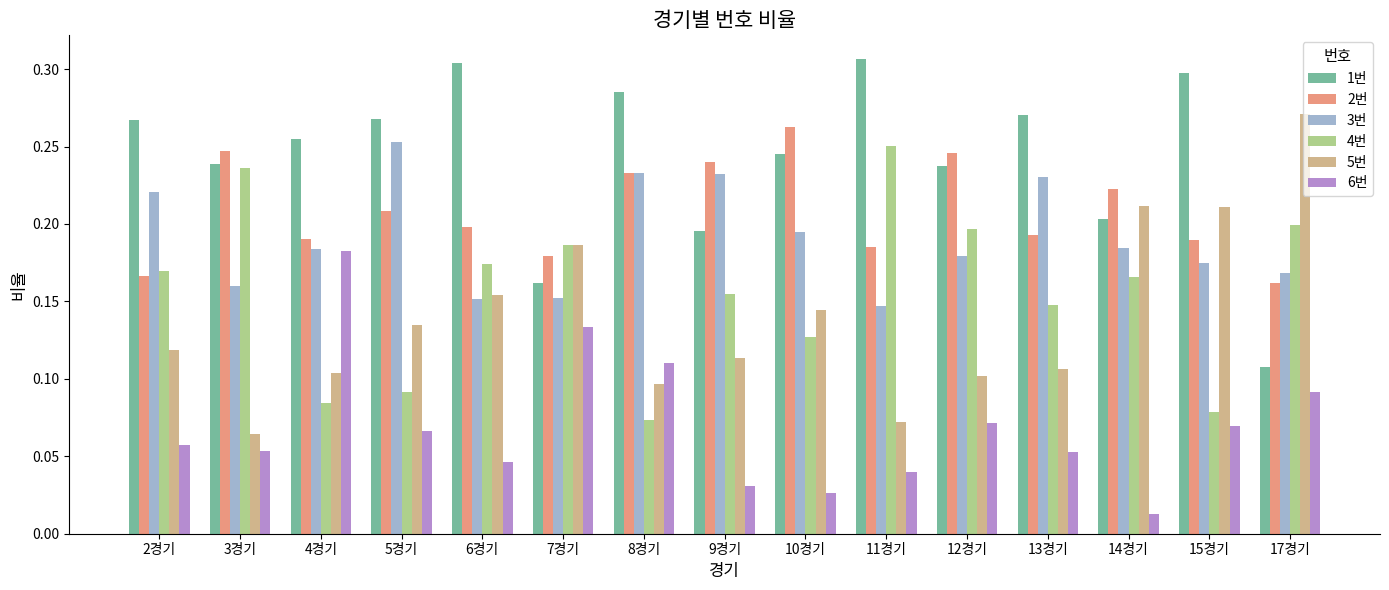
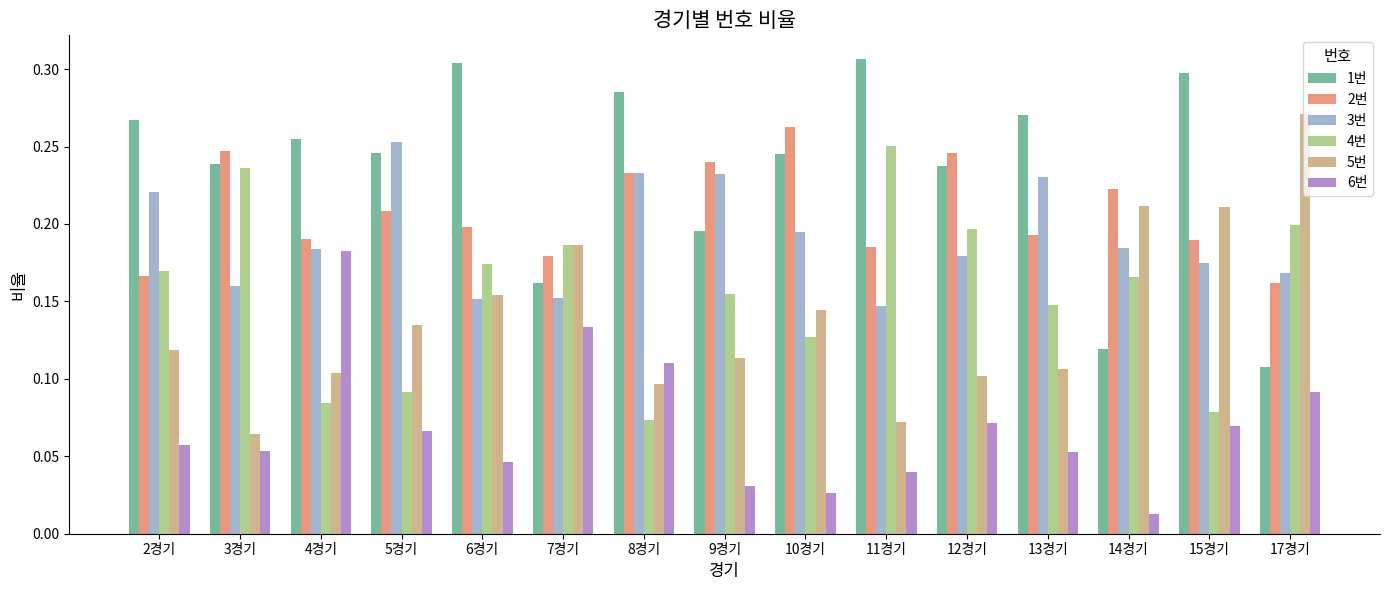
1번, 5경기: 0.268 -> 0.246
1번, 14경기: 0.203 -> 0.119
